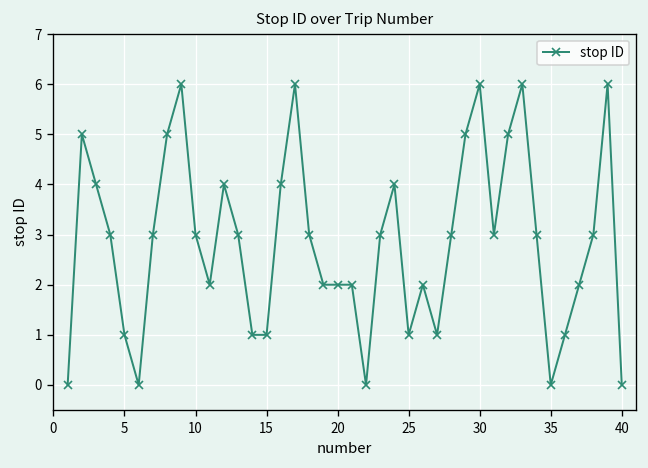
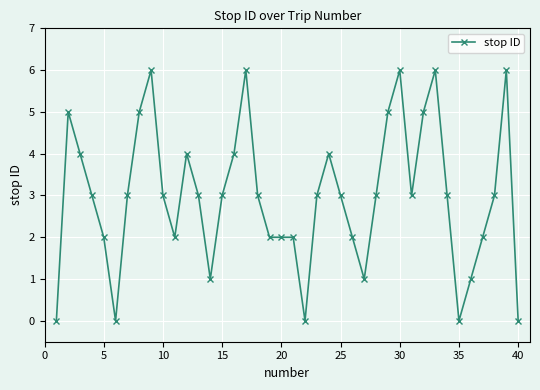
5: 1 -> 2
15: 1 -> 3
25: 1 -> 3
